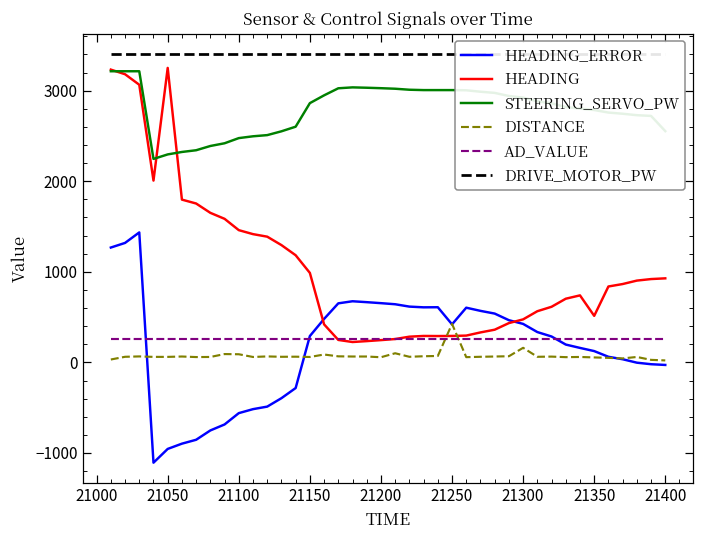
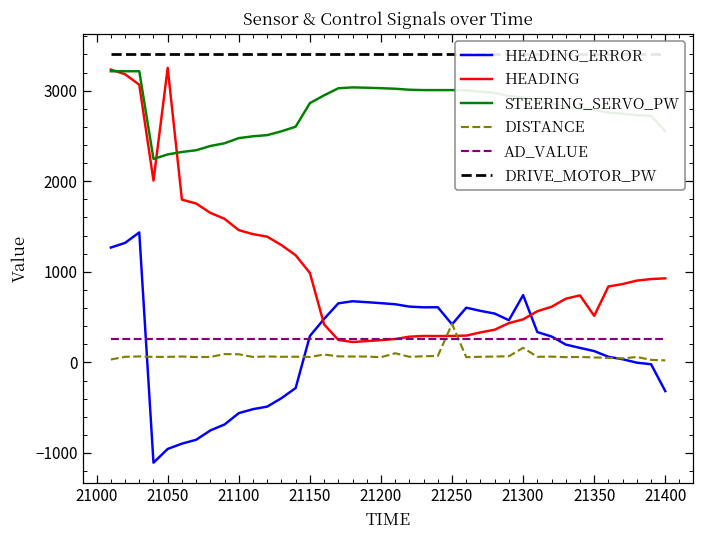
HEADING_ERROR, 21300: 400 -> 700
HEADING_ERROR, 21400: 0 -> -300
